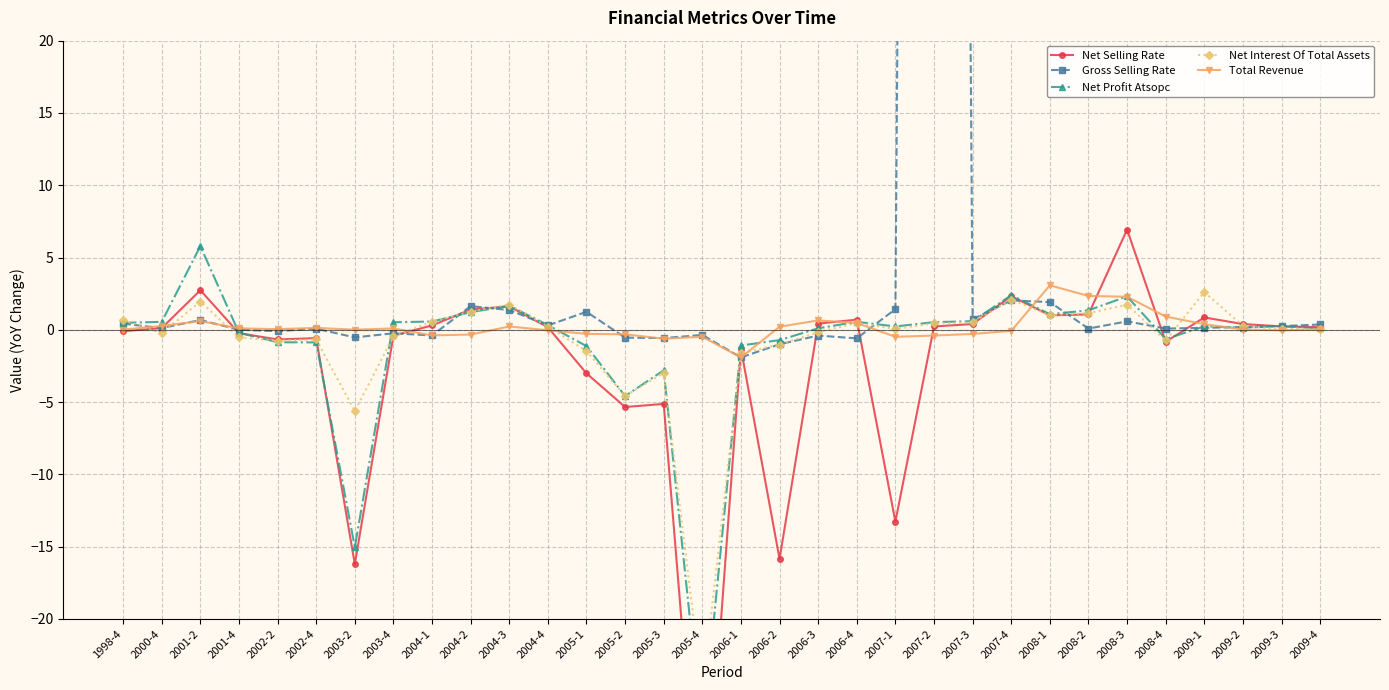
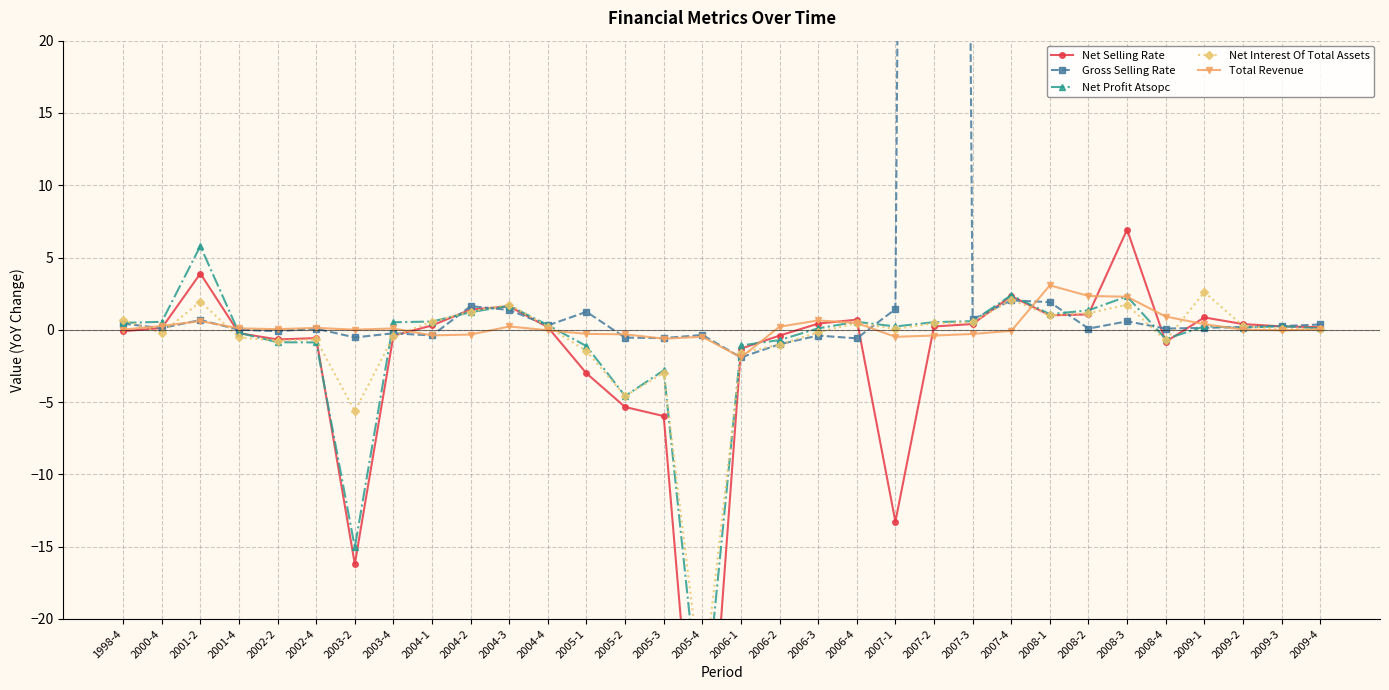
Net Selling Rate, 2001-2: 2.7 -> 3.9
Net Selling Rate, 2005-3: -5.1 -> -6.0
Net Selling Rate, 2006-2: -15.8 -> -0.4
